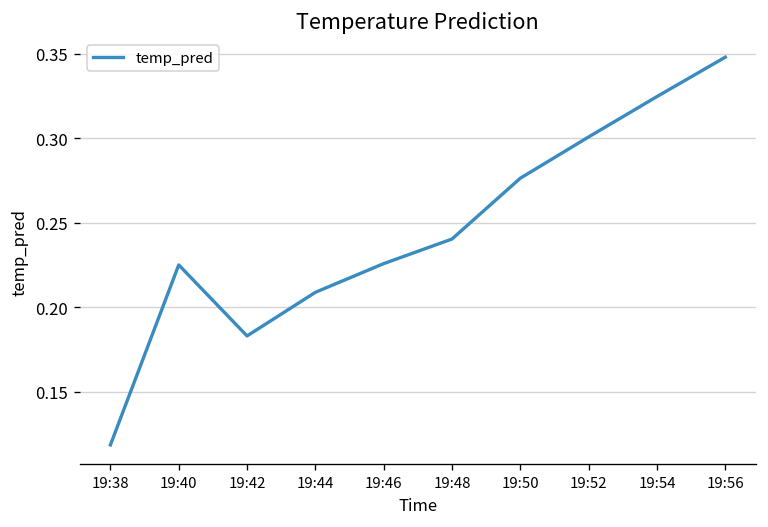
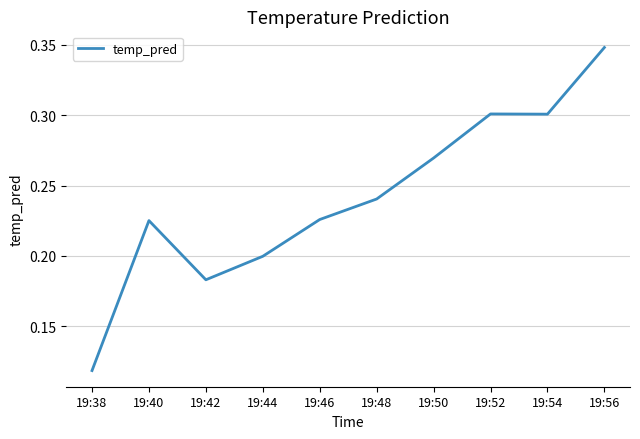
19:44: 0.209 -> 0.200
19:50: 0.276 -> 0.270
19:54: 0.325 -> 0.301
